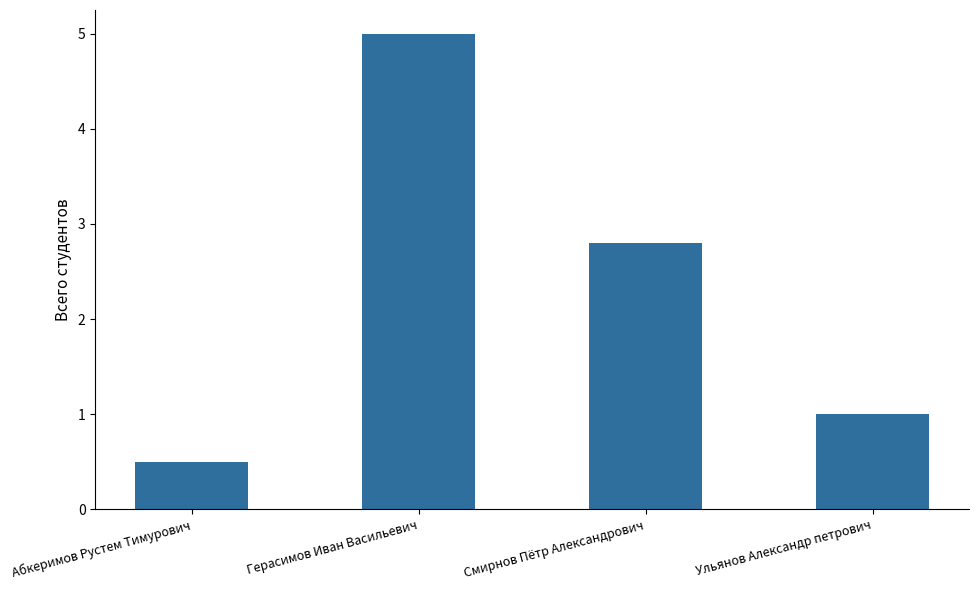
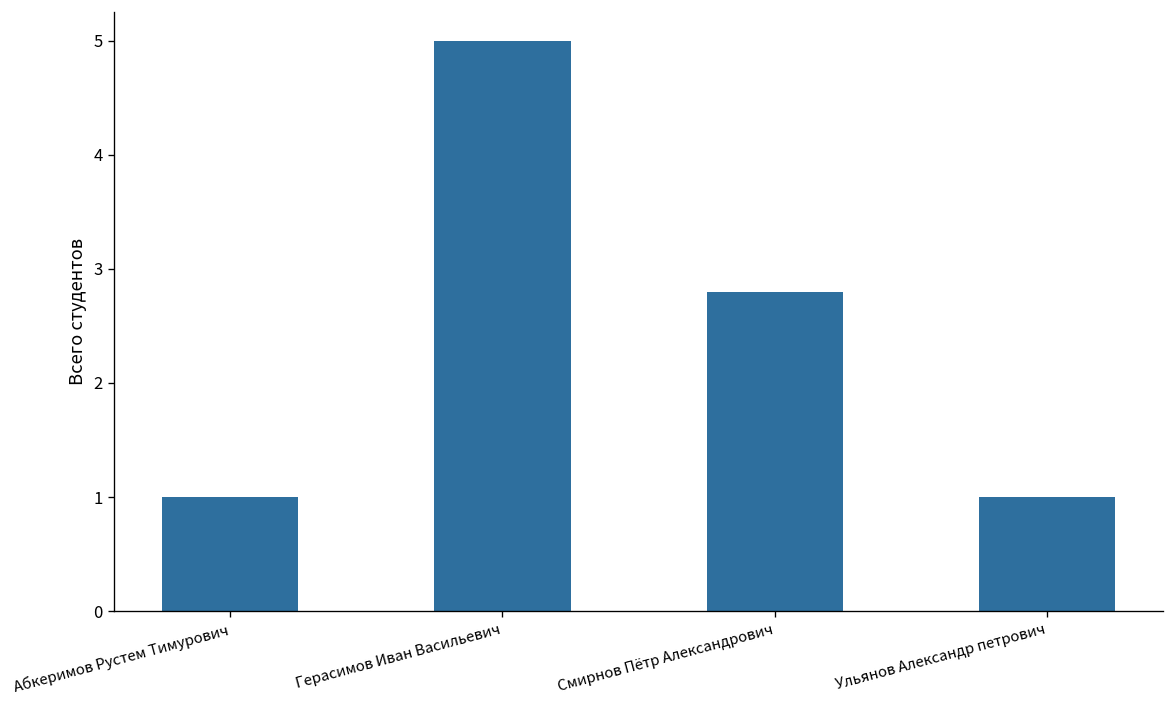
Абкеримов Рустем Тимурович: 0.5 -> 1.0
